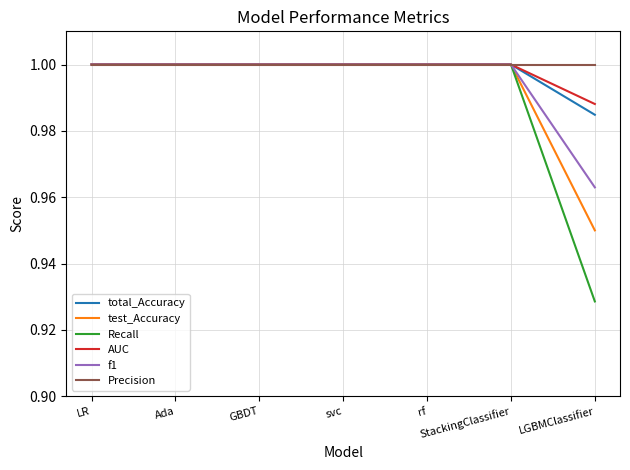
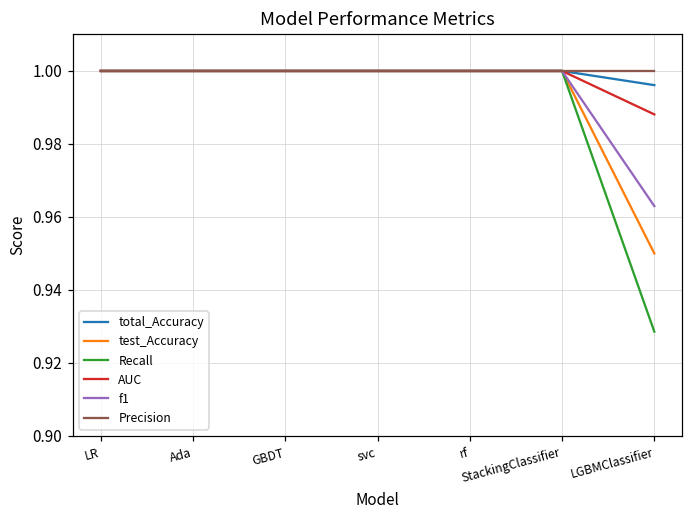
total_Accuracy, LGBMClassifier: 0.985 -> 0.996
